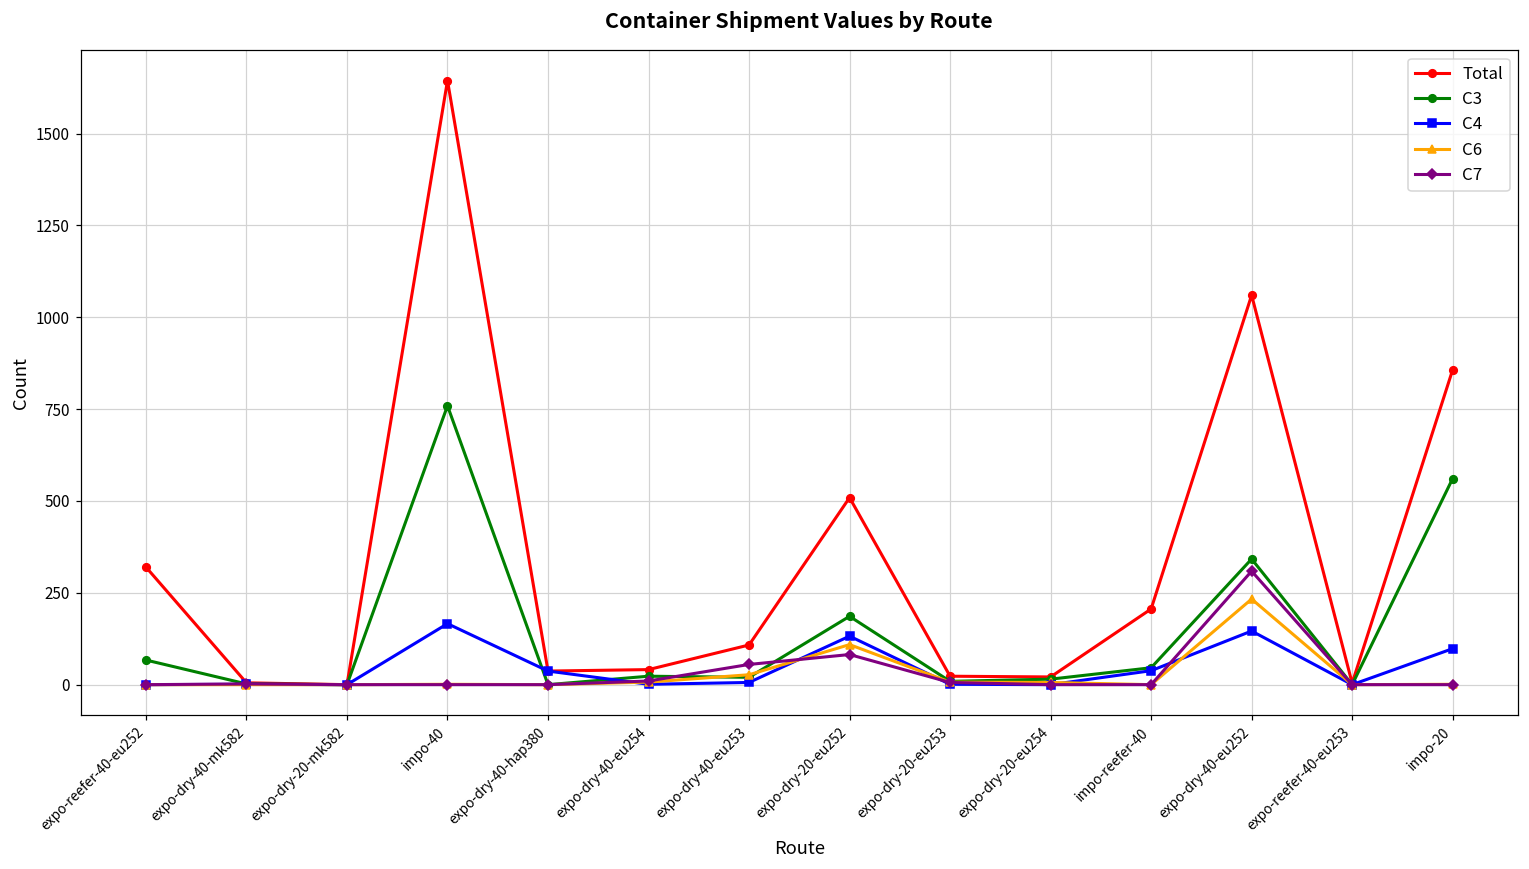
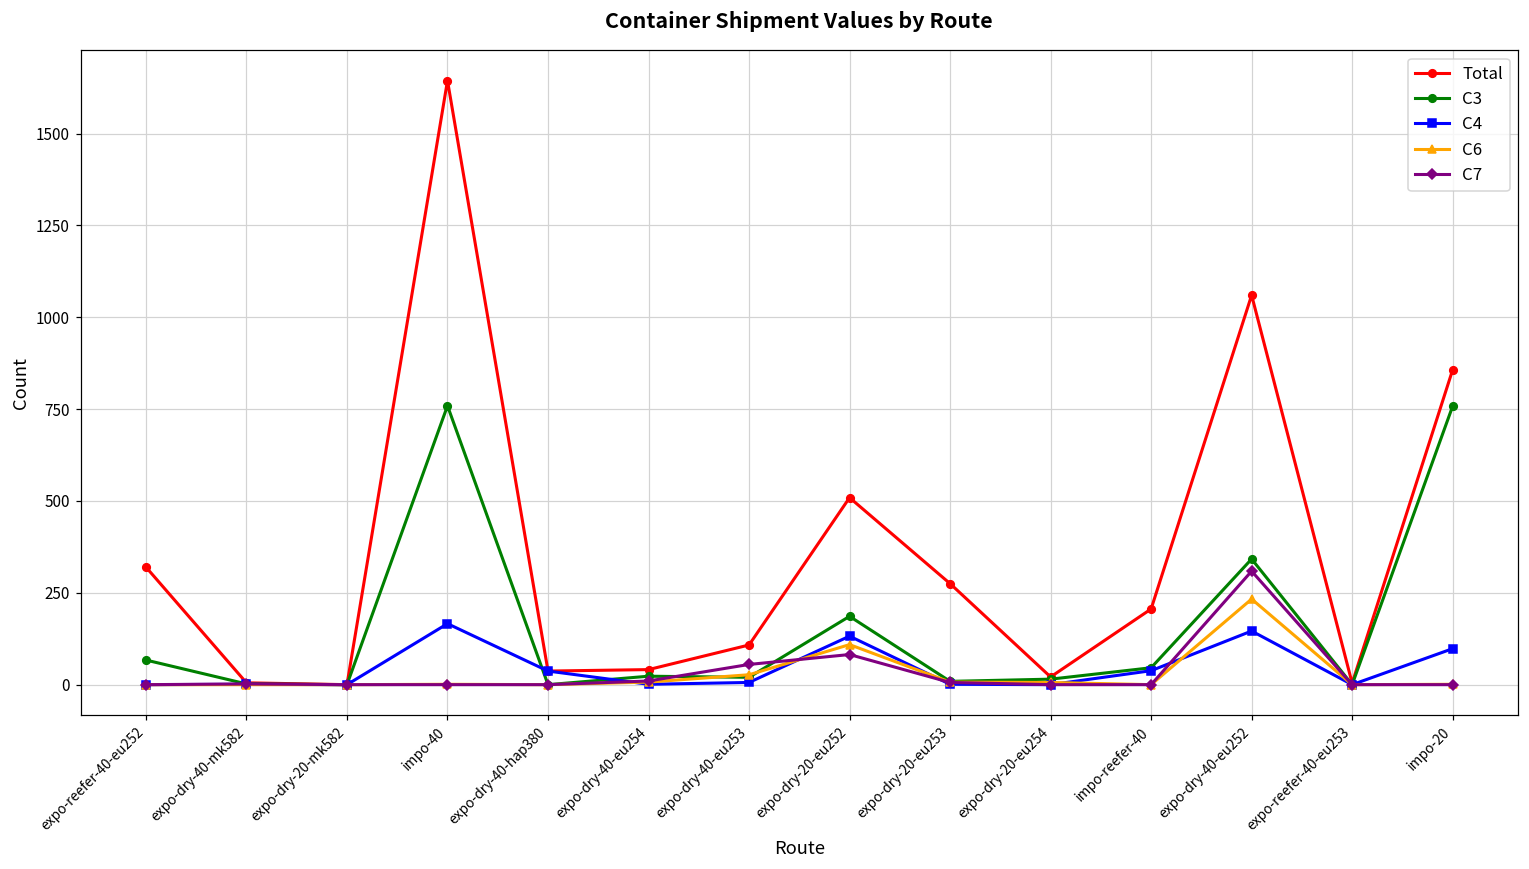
Total, expo-dry-20-eu253: 20 -> 280
C3, impo-20: 560 -> 760
